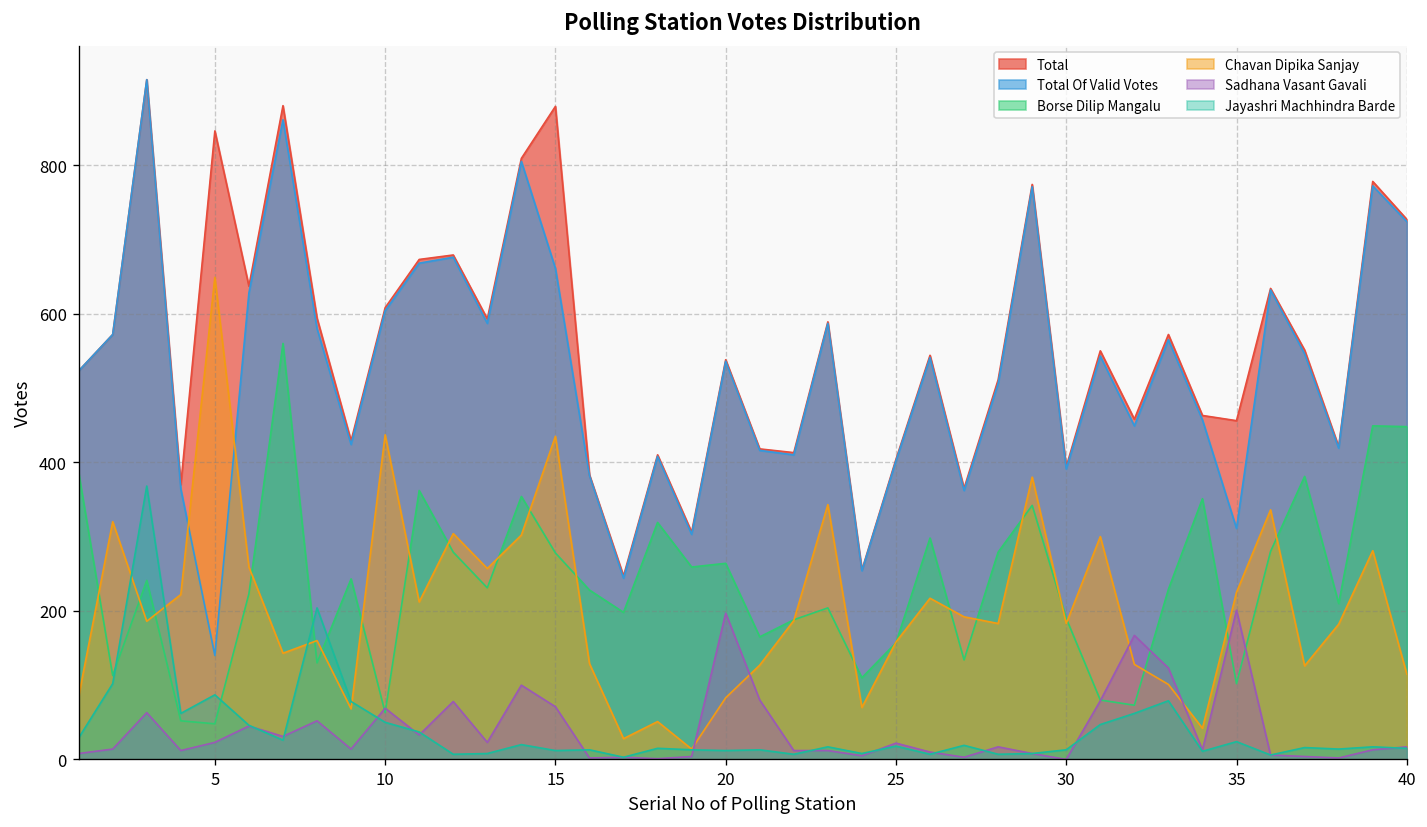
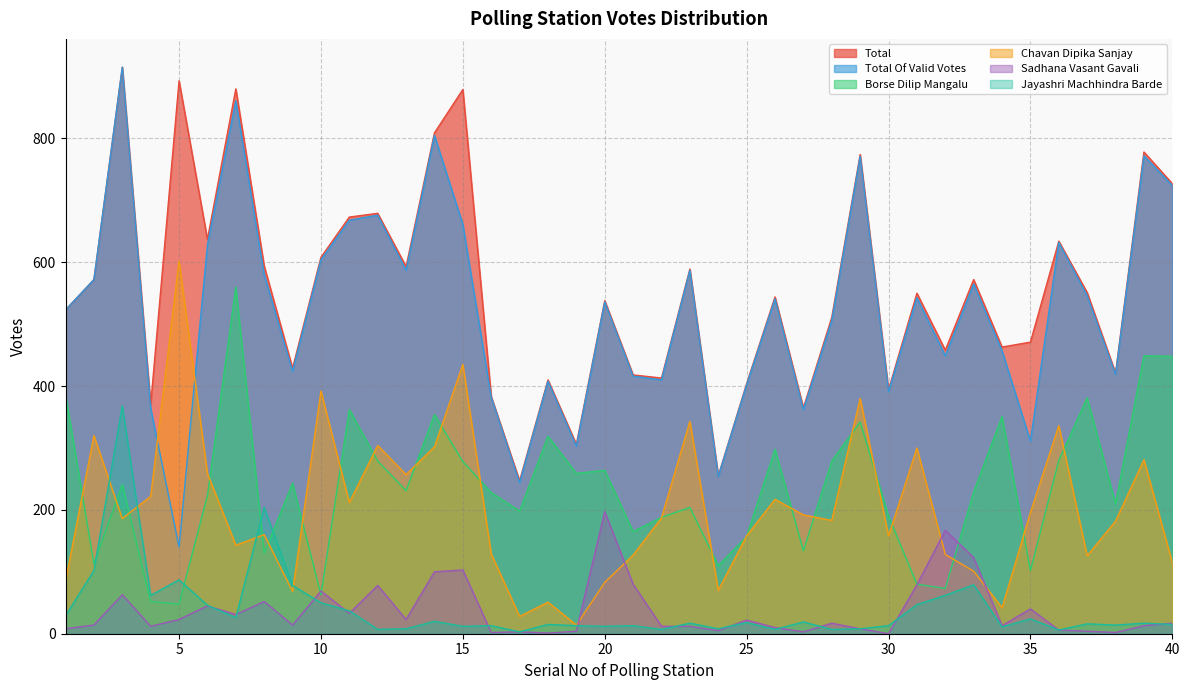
Total, 5: 850 -> 890
Chavan Dipika Sanjay, 5: 650 -> 600
Chavan Dipika Sanjay, 10: 440 -> 390
Sadhana Vasant Gavali, 15: 70 -> 100
Chavan Dipika Sanjay, 30: 180 -> 160
Total, 35: 460 -> 470
Chavan Dipika Sanjay, 35: 230 -> 200
Sadhana Vasant Gavali, 35: 200 -> 40
